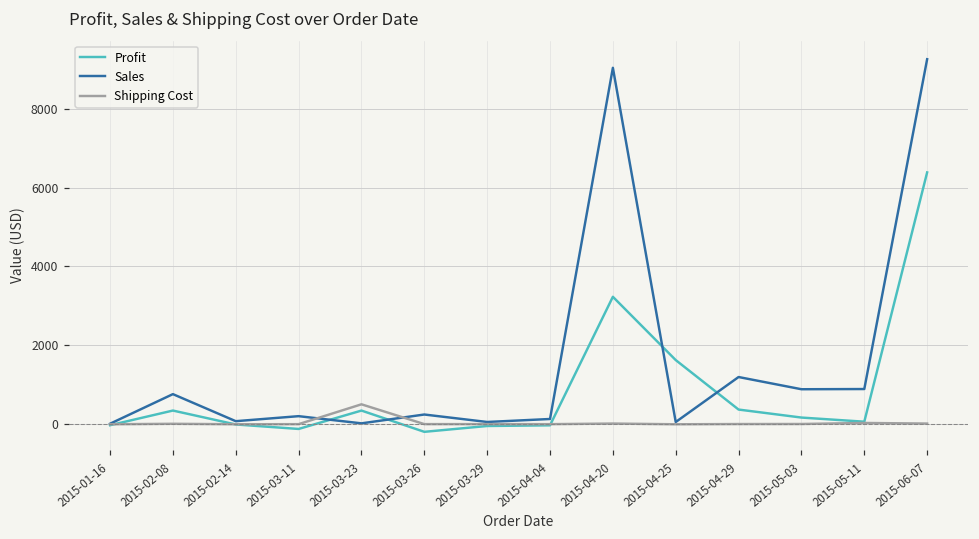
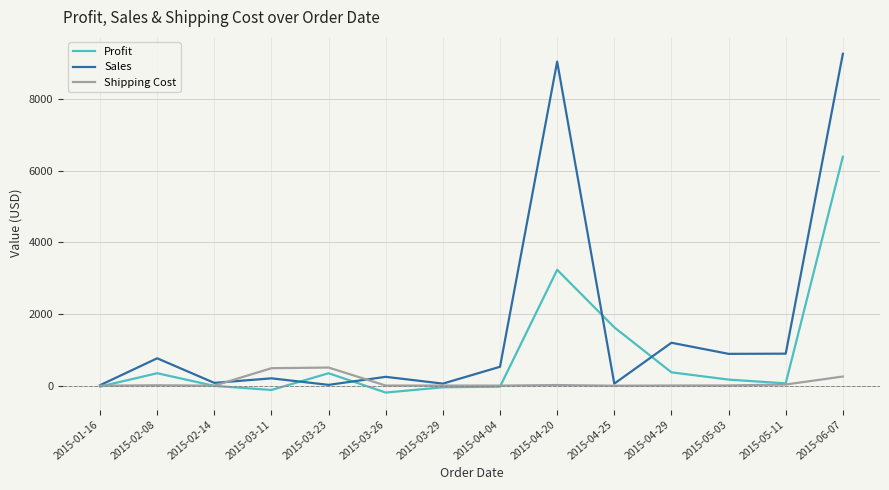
Shipping Cost, 2015-03-11: 0 -> 500
Sales, 2015-04-04: 100 -> 500
Shipping Cost, 2015-06-07: 0 -> 300
